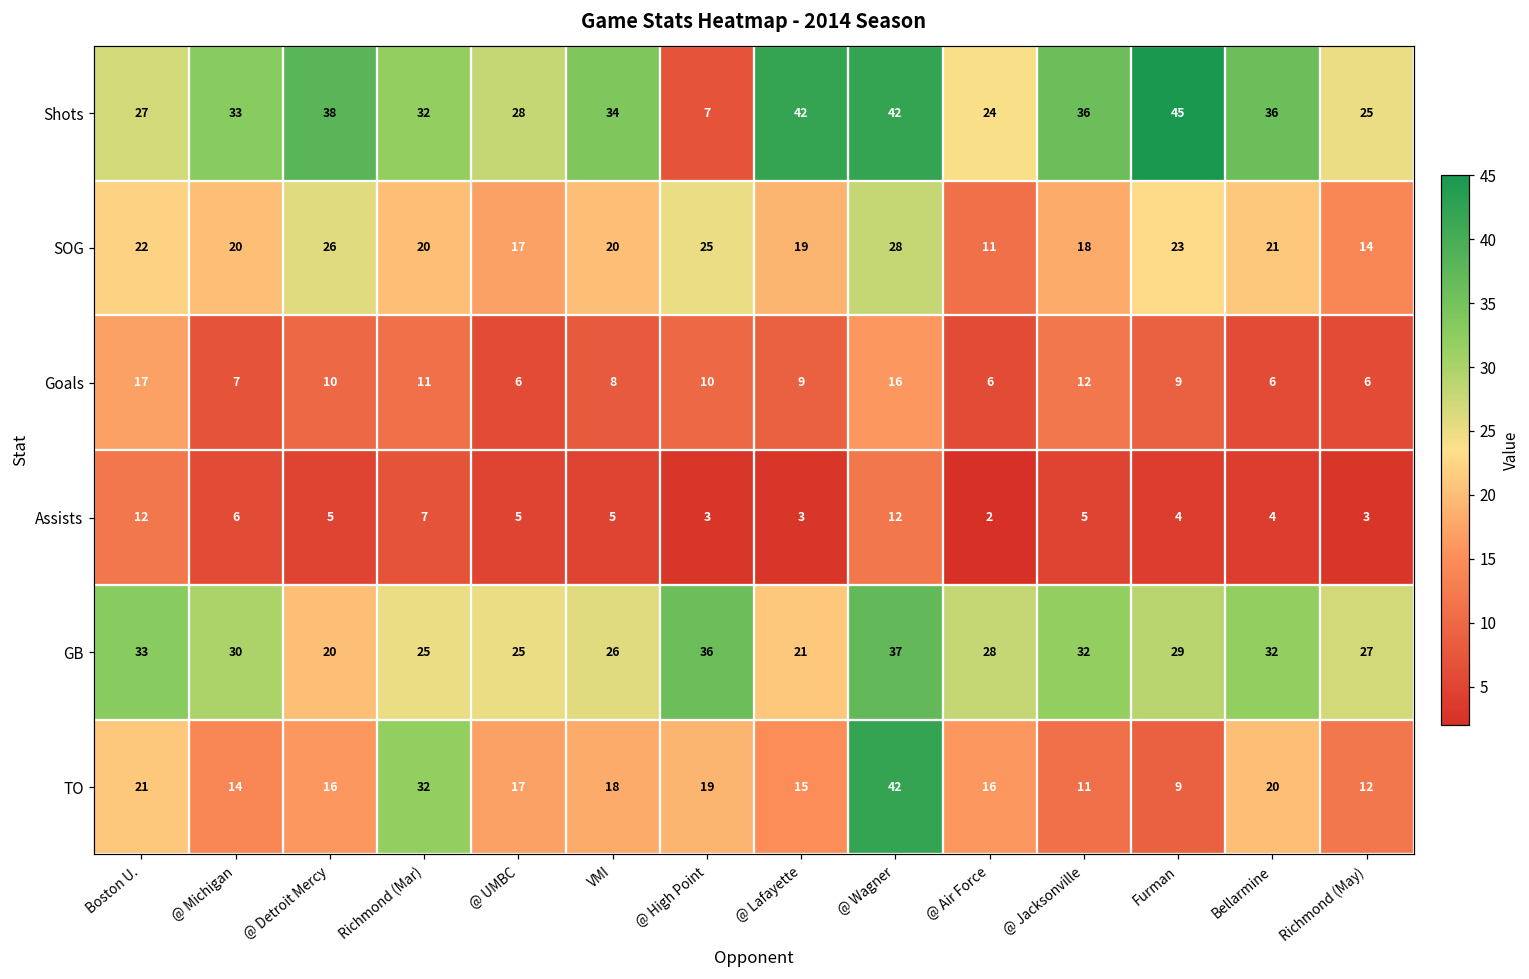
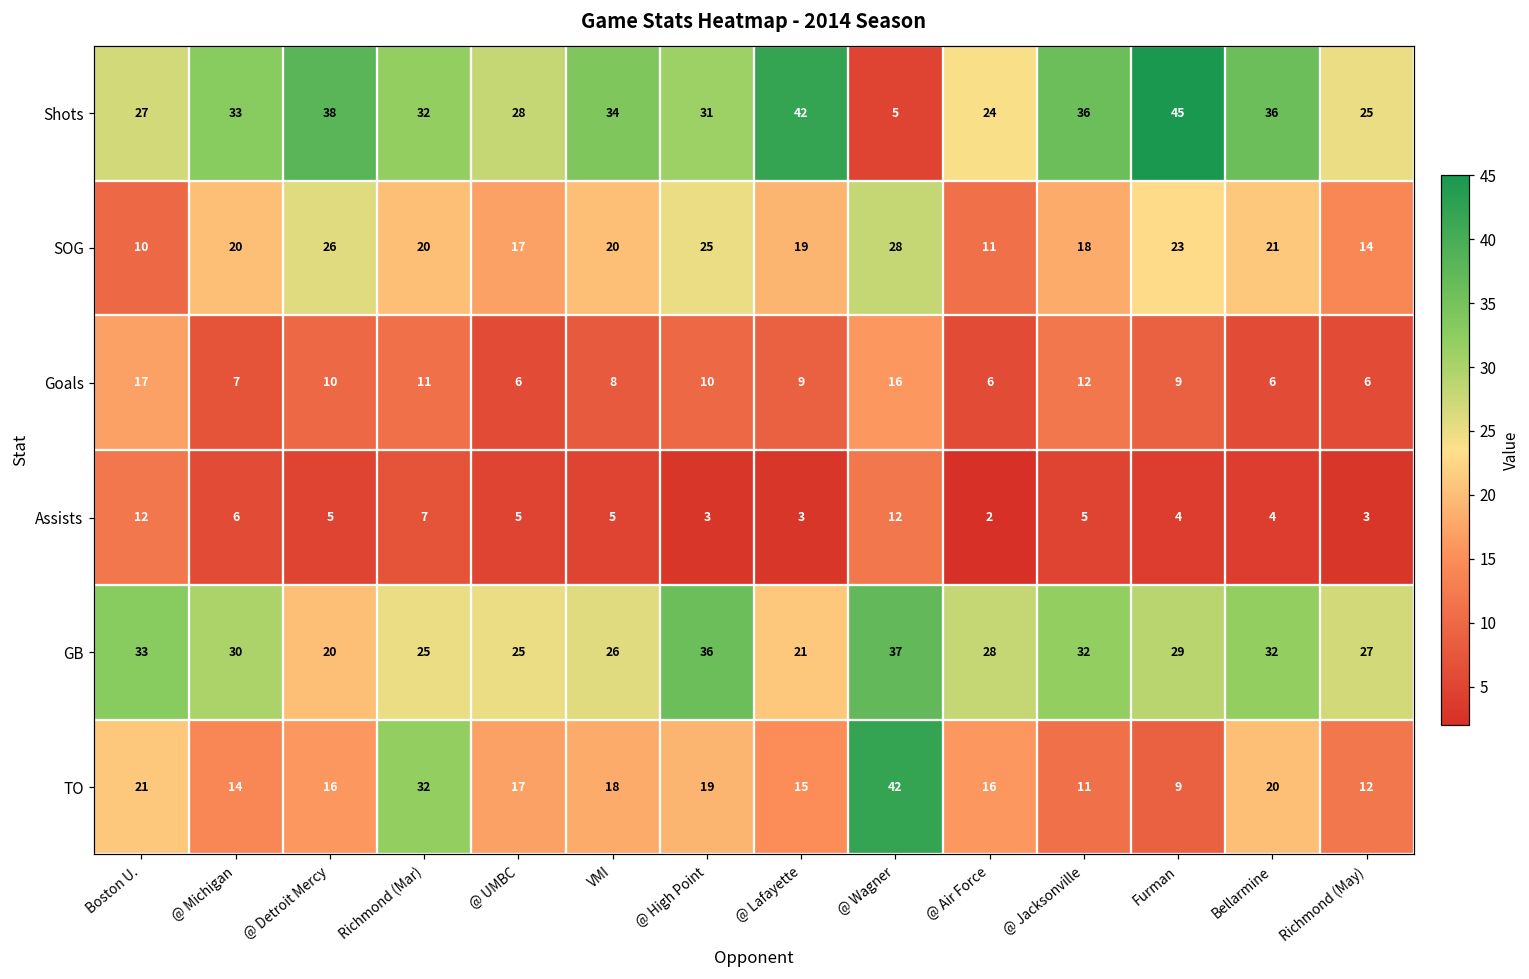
Shots, @ High Point: 7 -> 31
Shots, @ Wagner: 42 -> 5
SOG, Boston U.: 22 -> 10
